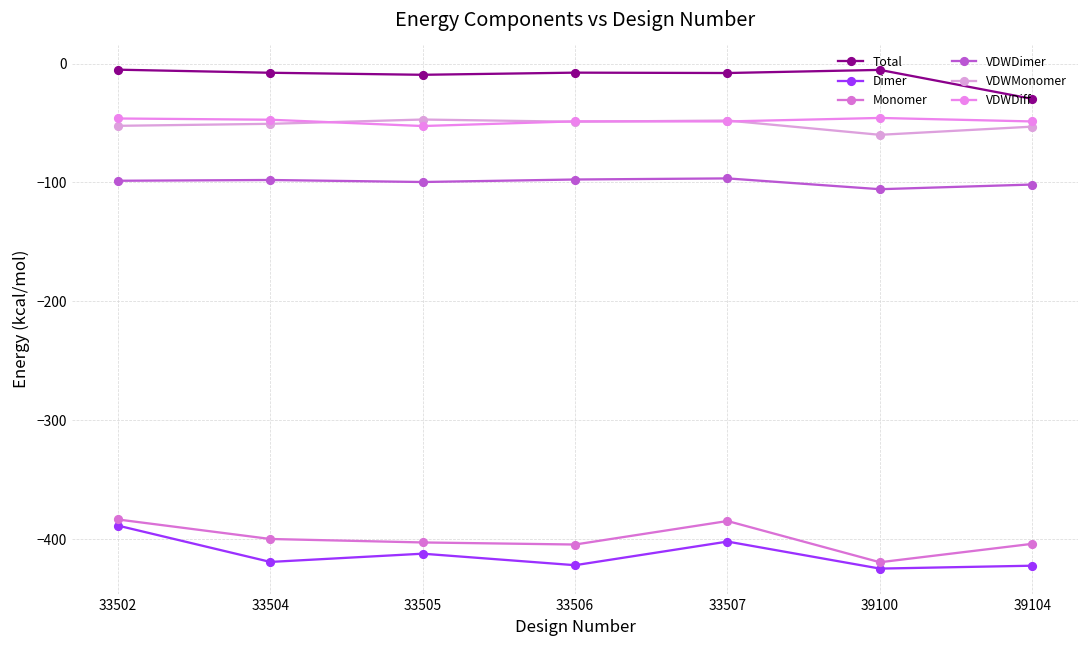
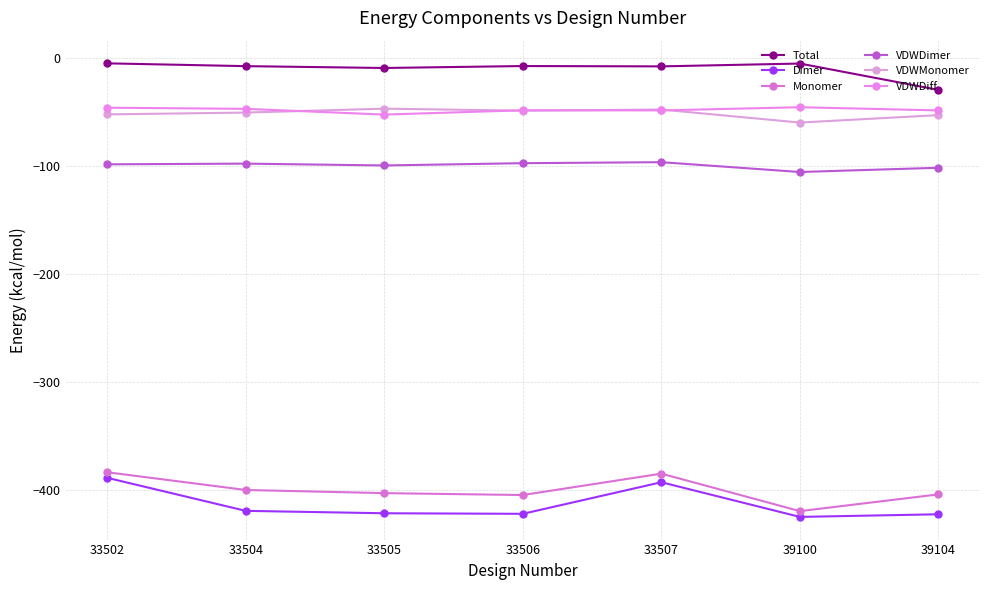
Dimer, 33505: -412 -> -421
Dimer, 33507: -402 -> -393
